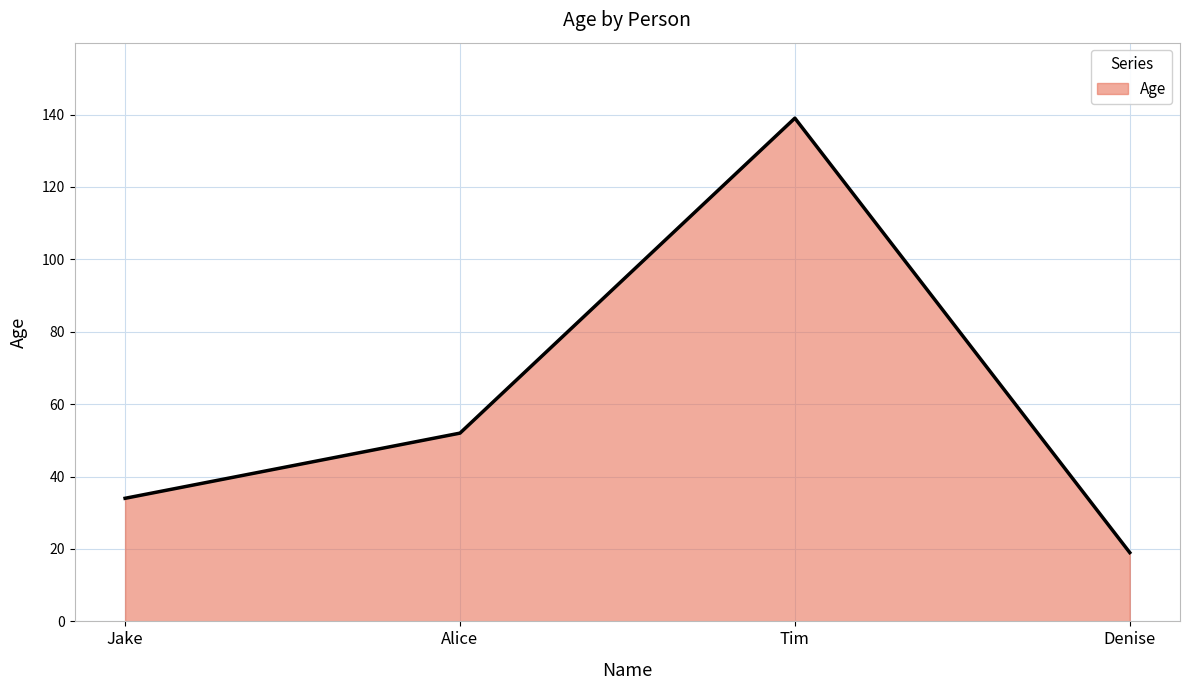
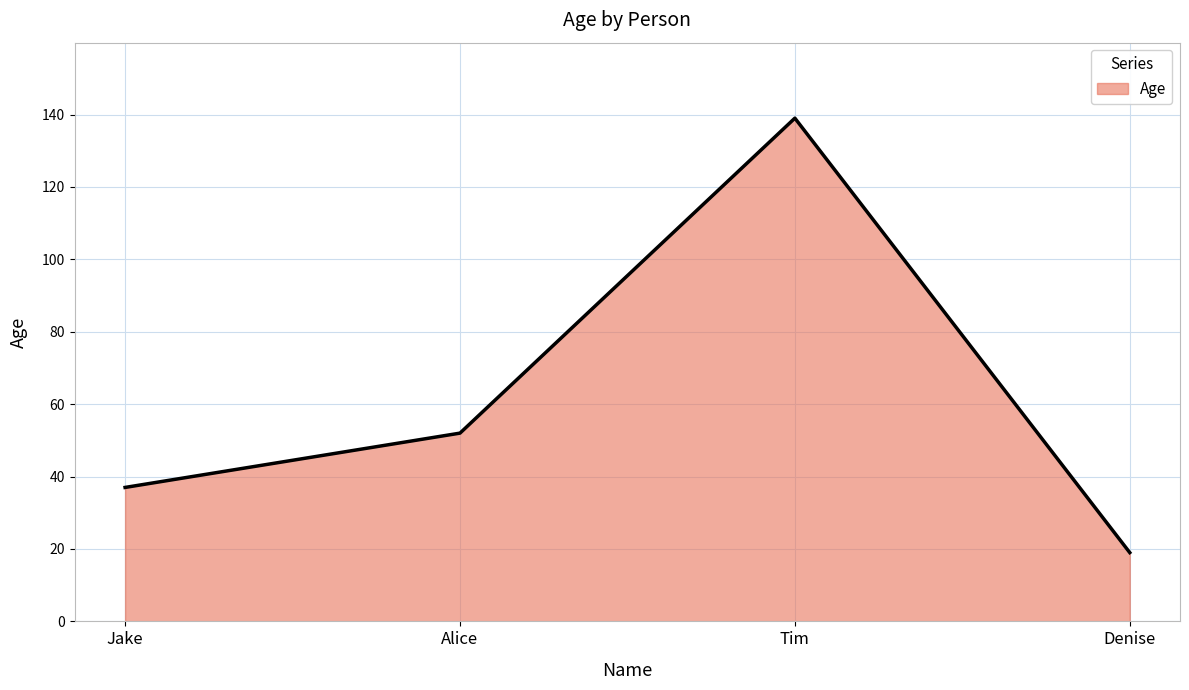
Jake: 34 -> 37
